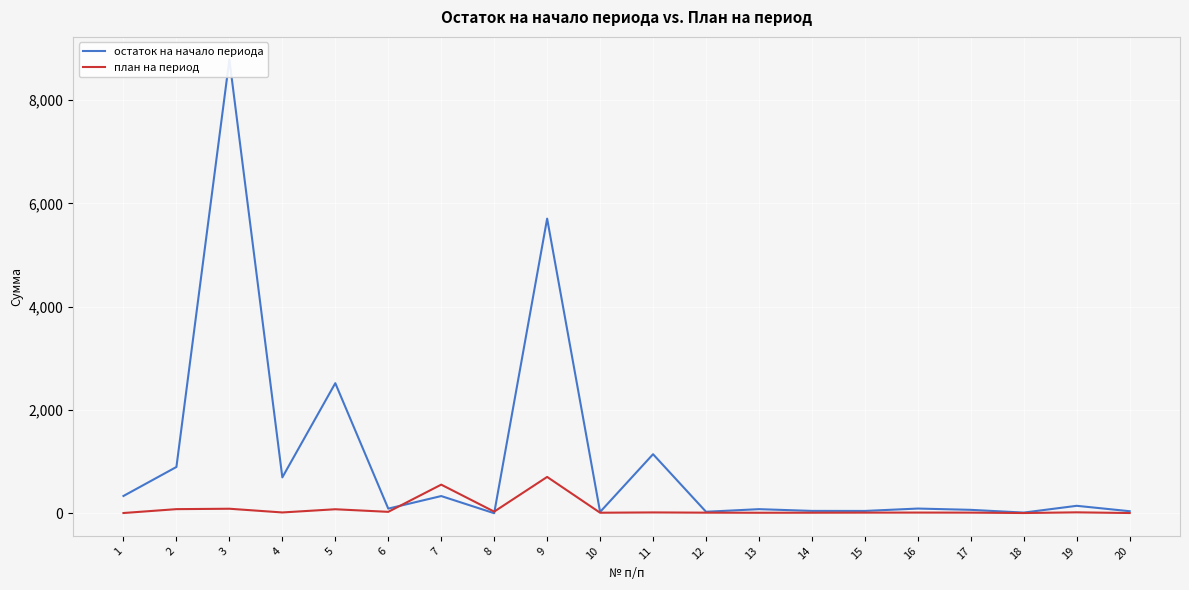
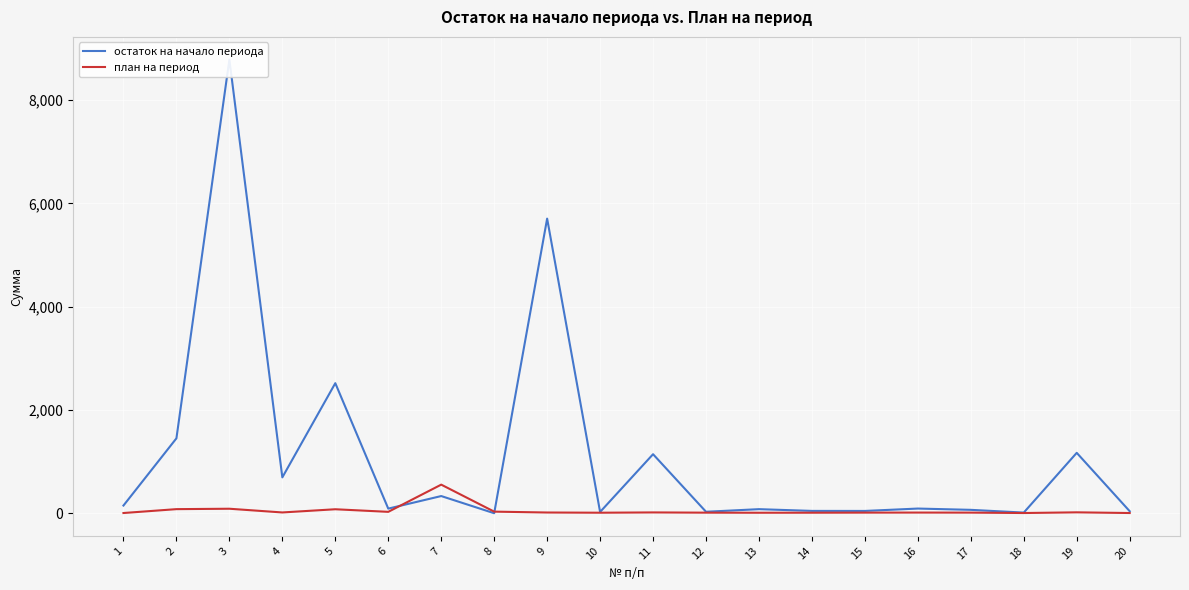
остаток на начало периода, 1: 300 -> 100
остаток на начало периода, 2: 900 -> 1,500
план на период, 9: 700 -> 0
остаток на начало периода, 19: 100 -> 1,200
